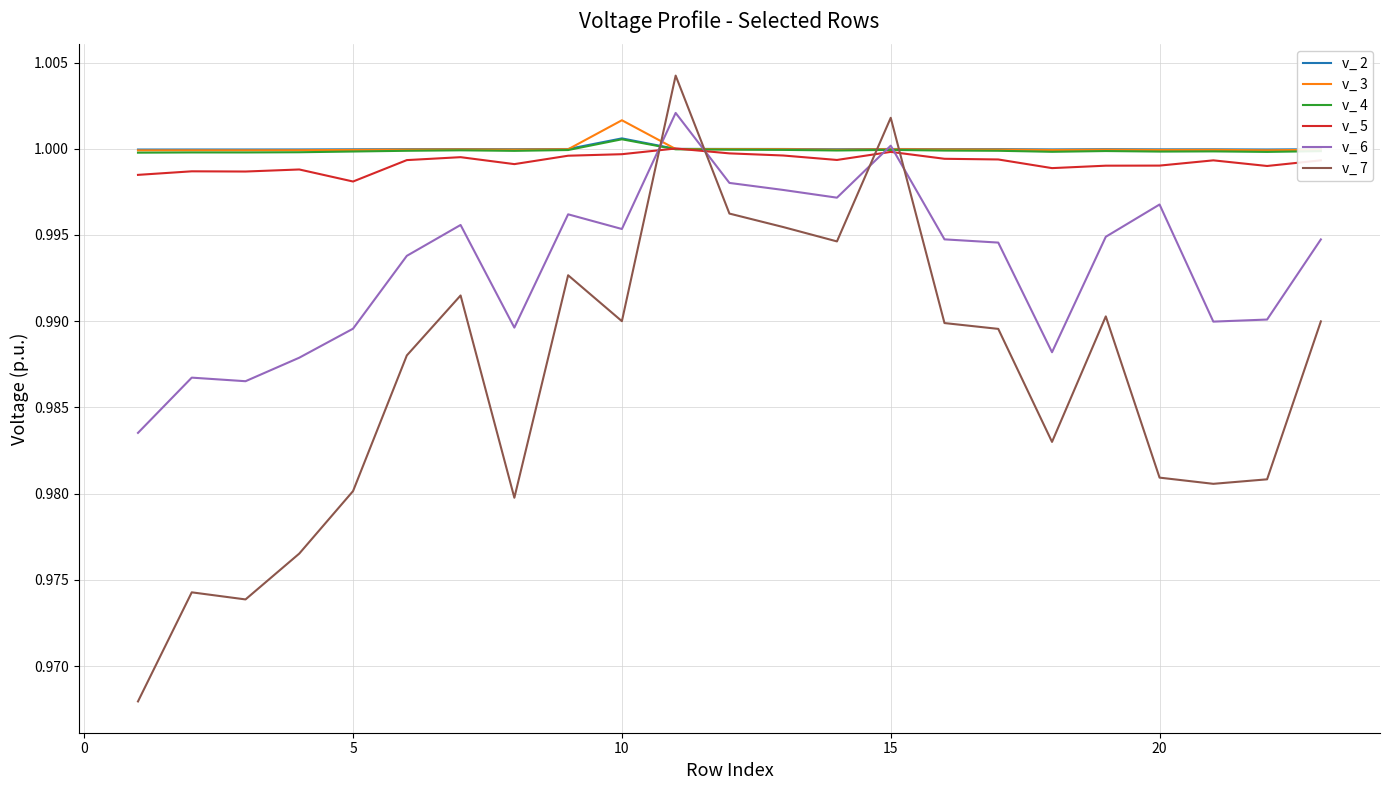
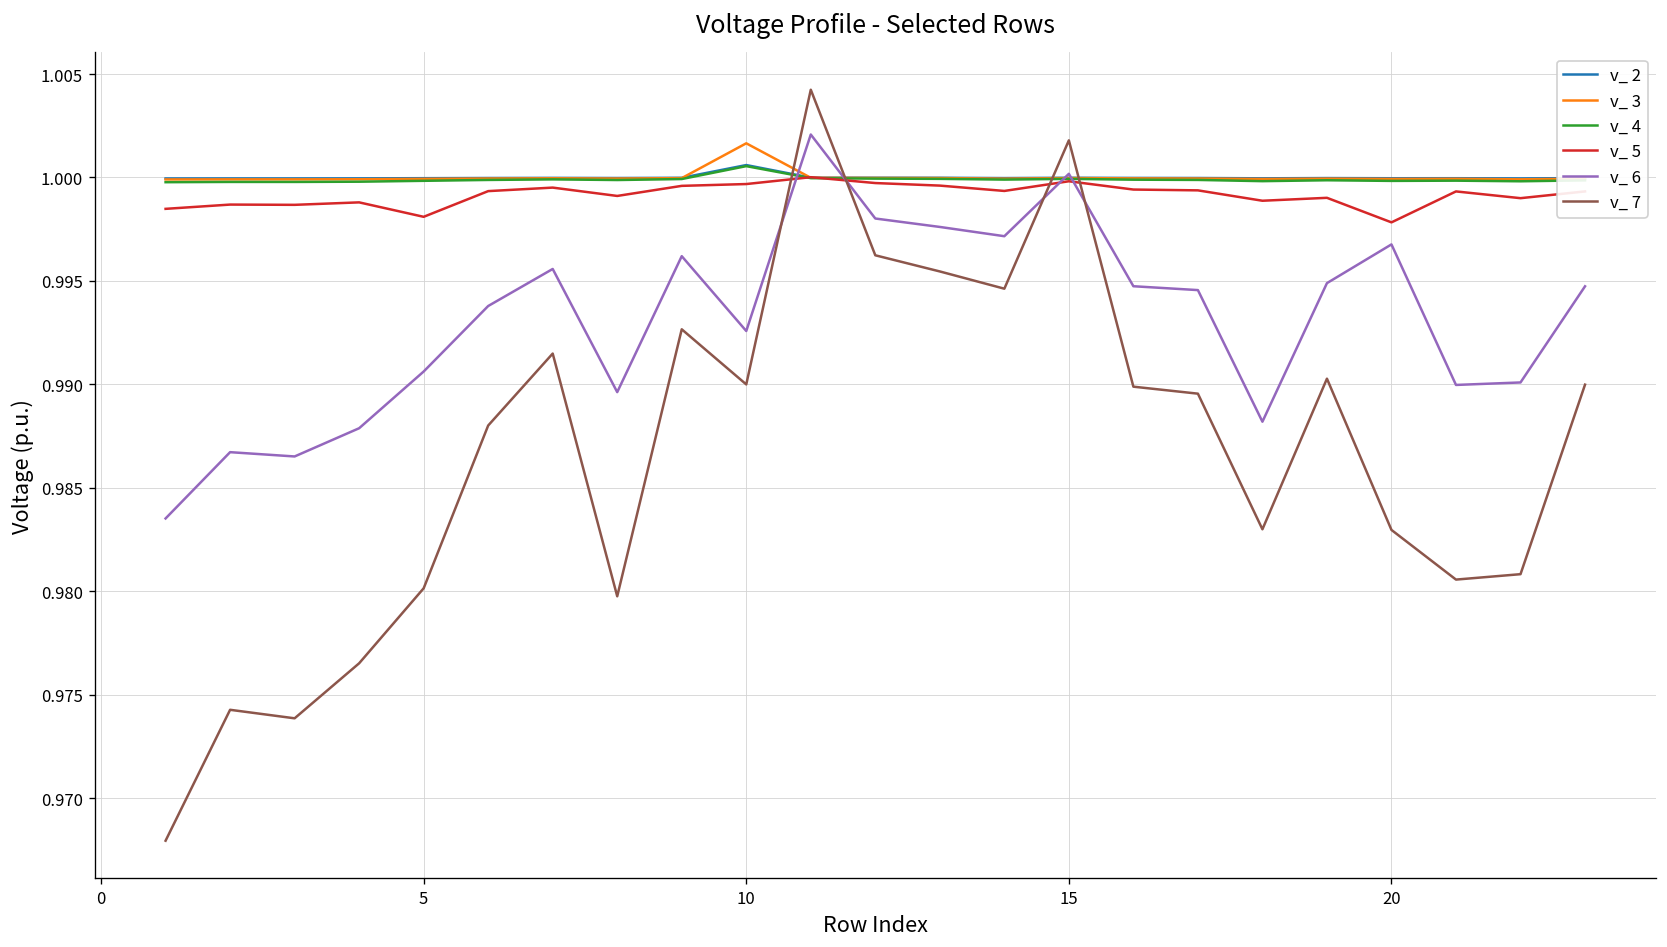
v_ 6, 5: 0.9896 -> 0.9906
v_ 6, 10: 0.9953 -> 0.9926
v_ 5, 20: 0.9990 -> 0.9978
v_ 7, 20: 0.9809 -> 0.9830
